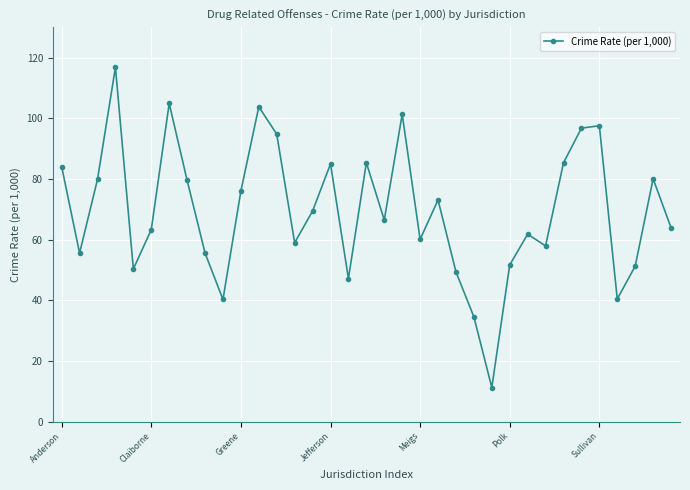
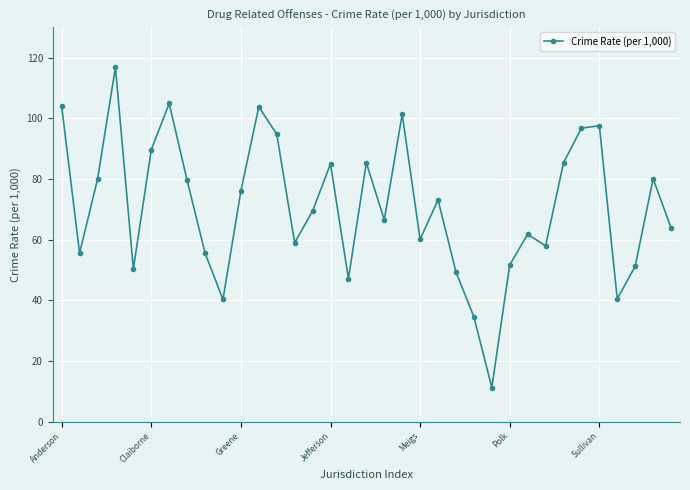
Anderson: 84 -> 104
Claiborne: 63 -> 90
